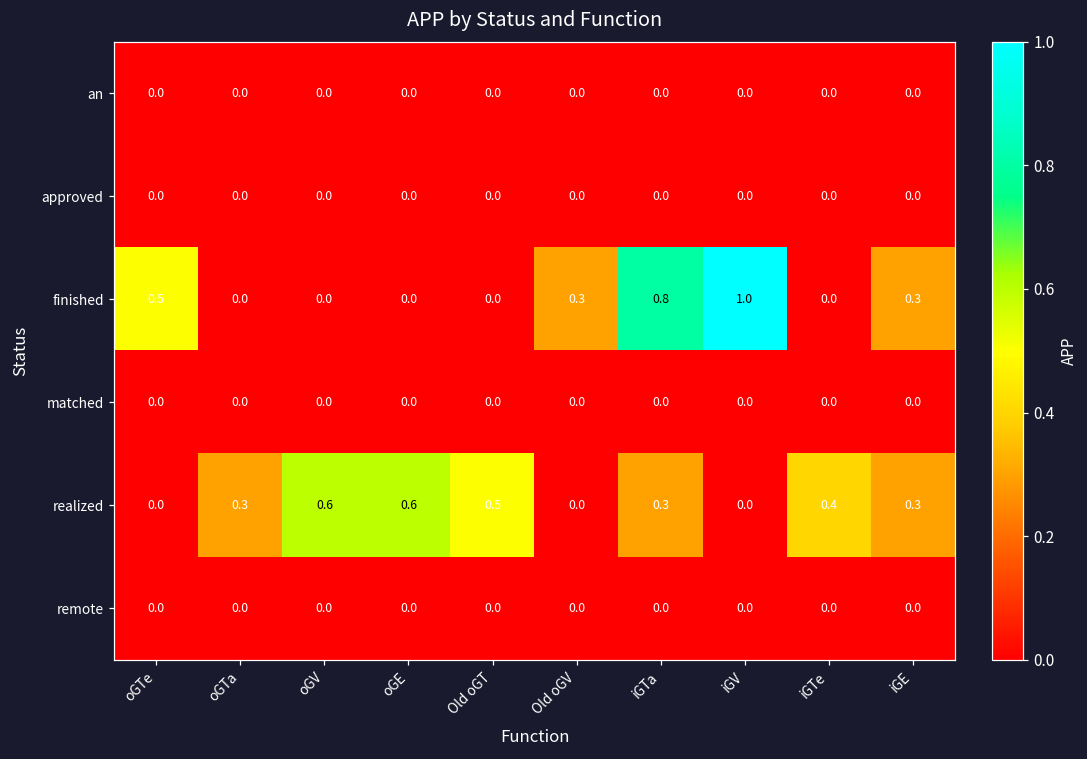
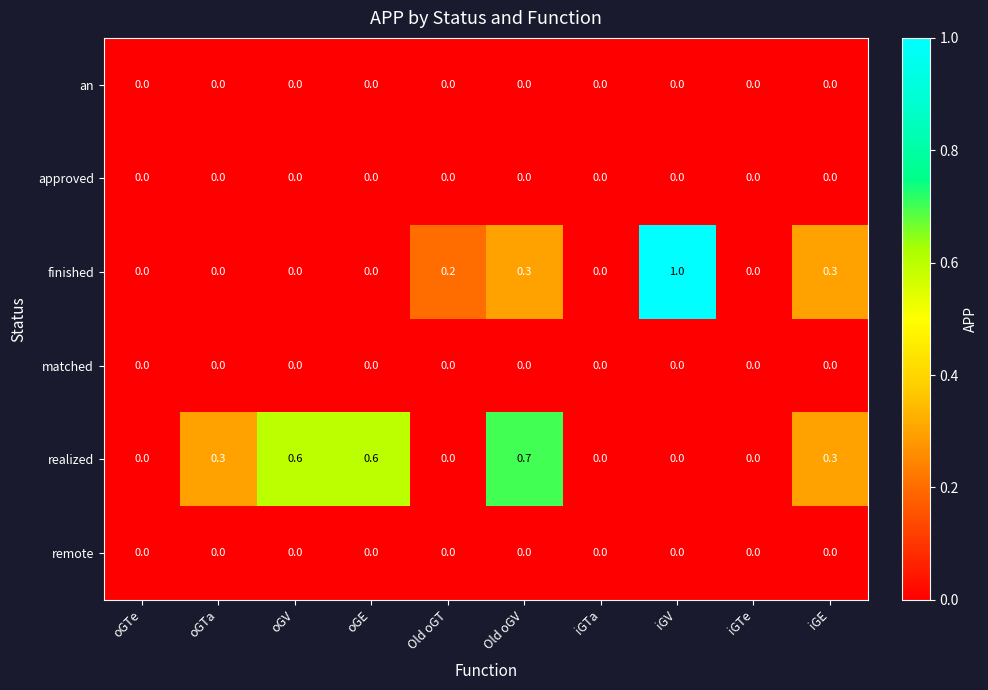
finished, oGTe: 0.5 -> 0.0
finished, Old oGT: 0.0 -> 0.2
finished, iGTa: 0.8 -> 0.0
realized, Old oGT: 0.5 -> 0.0
realized, Old oGV: 0.0 -> 0.7
realized, iGTa: 0.3 -> 0.0
realized, iGTe: 0.4 -> 0.0
